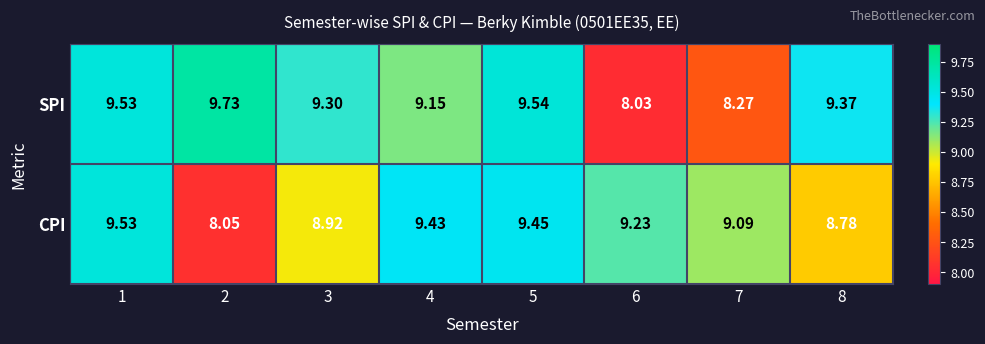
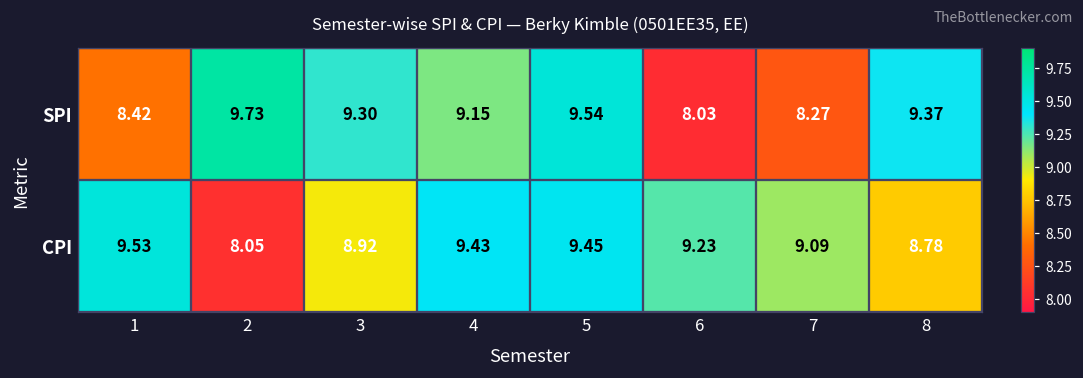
SPI, 1: 9.53 -> 8.42
